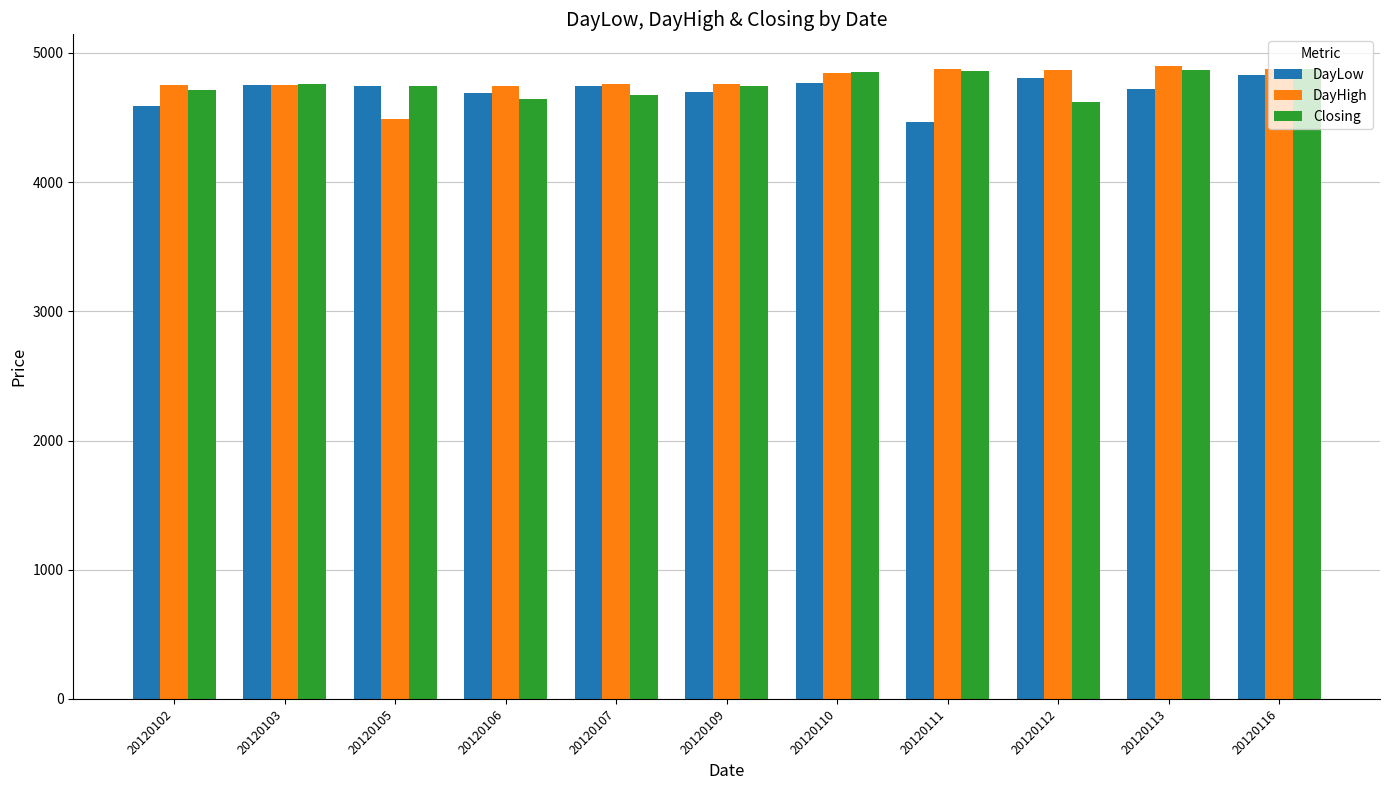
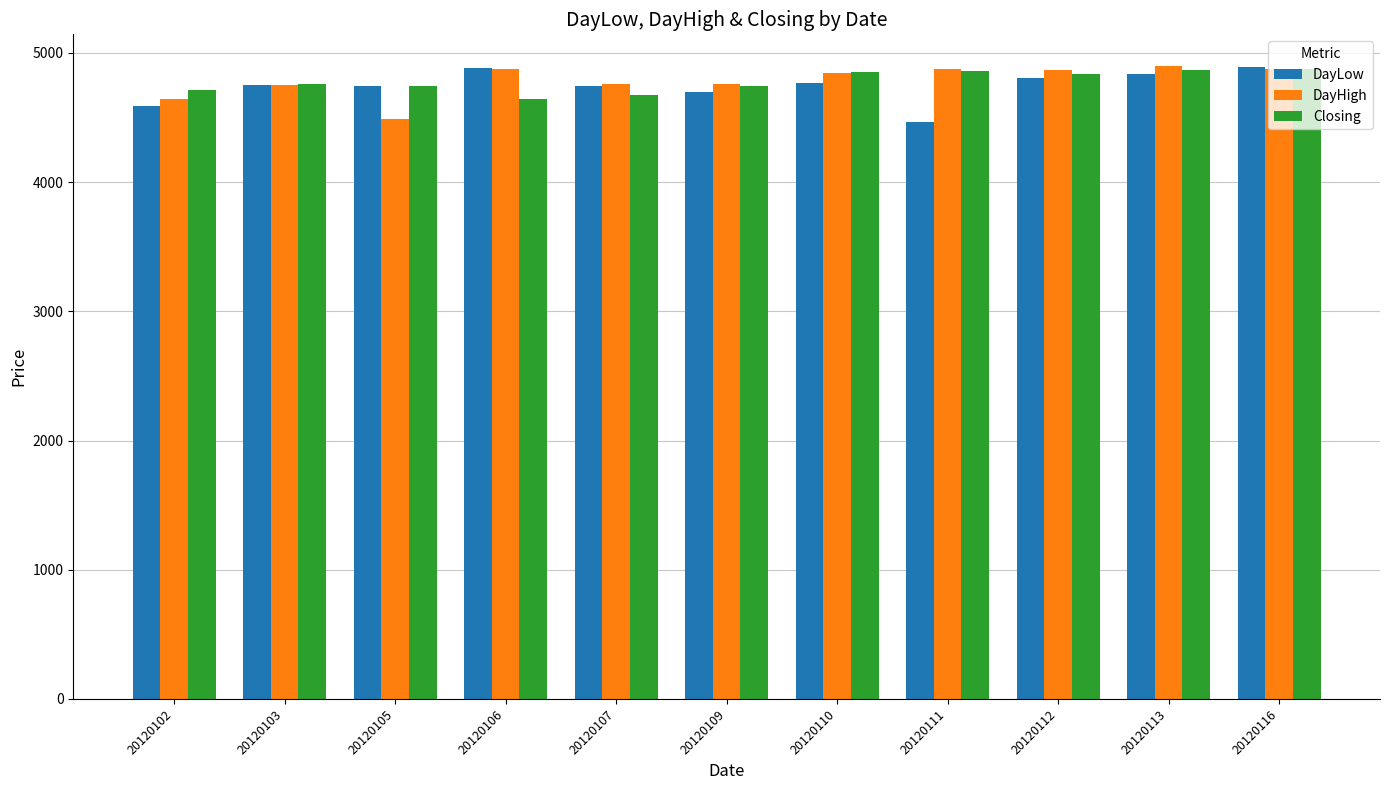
DayHigh, 20120102: 4750 -> 4650
DayLow, 20120106: 4690 -> 4880
DayHigh, 20120106: 4740 -> 4880
Closing, 20120112: 4620 -> 4840
DayLow, 20120113: 4720 -> 4830
DayLow, 20120116: 4830 -> 4890
